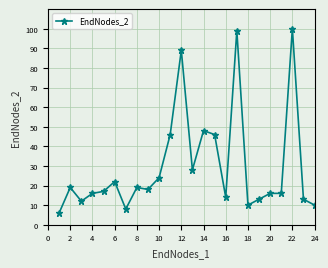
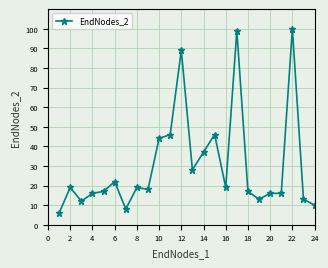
10: 24 -> 44
14: 48 -> 37
16: 14 -> 19
18: 10 -> 17
